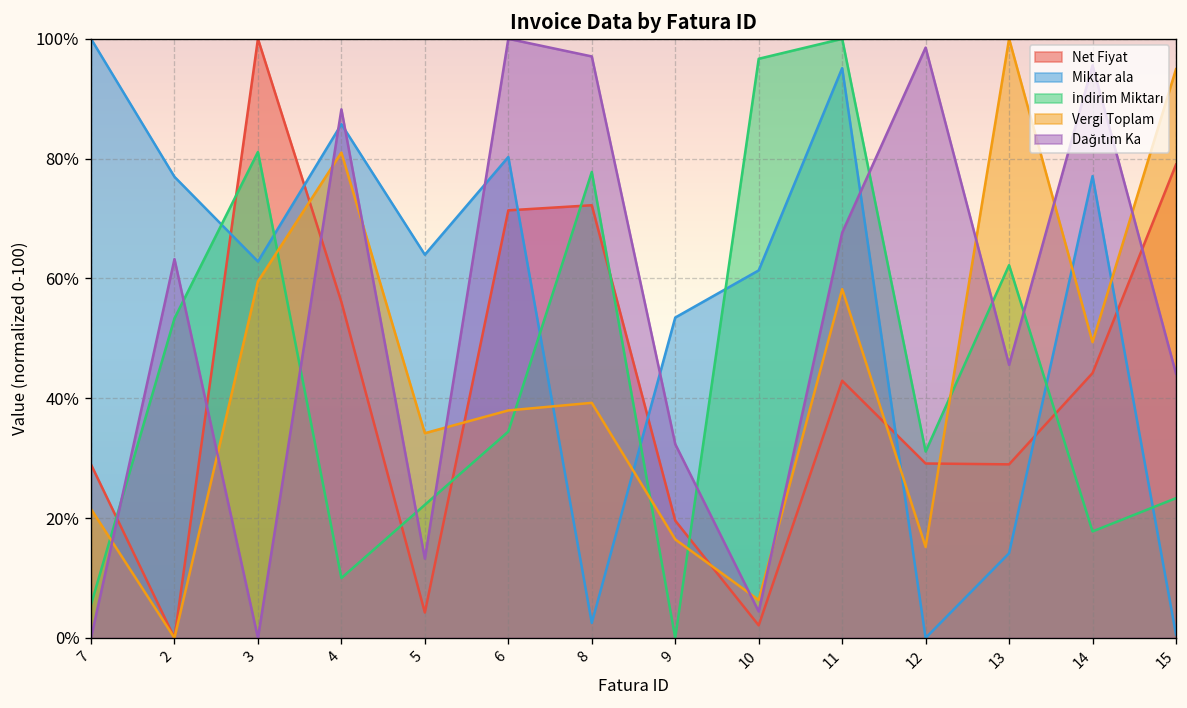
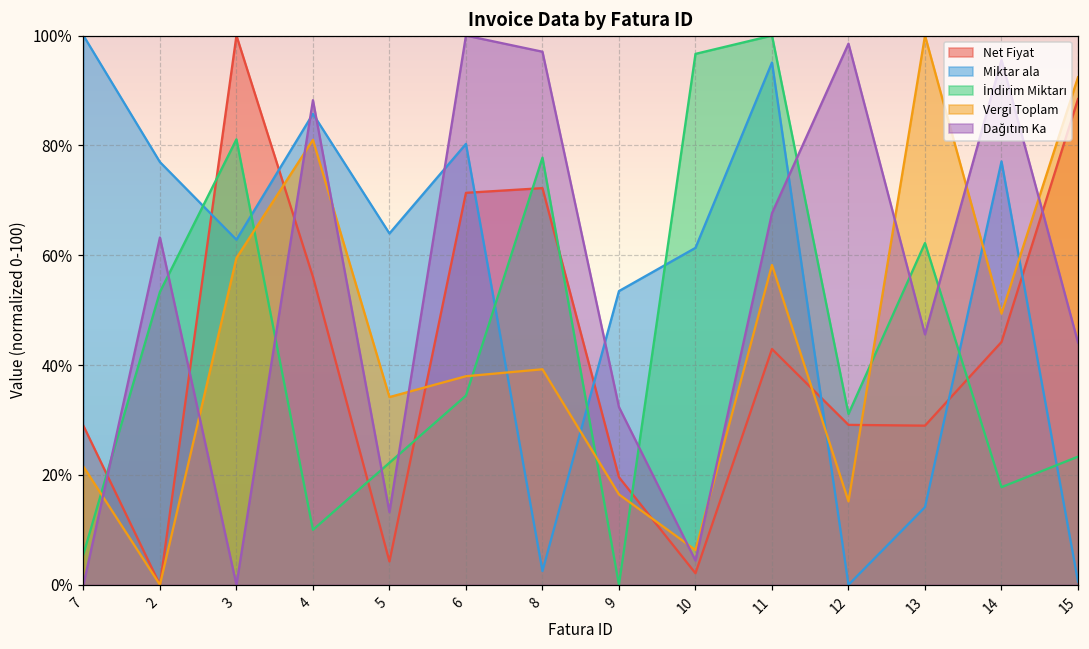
Net Fiyat, 15: 79% -> 88%
Vergi Toplam, 15: 95% -> 92%
